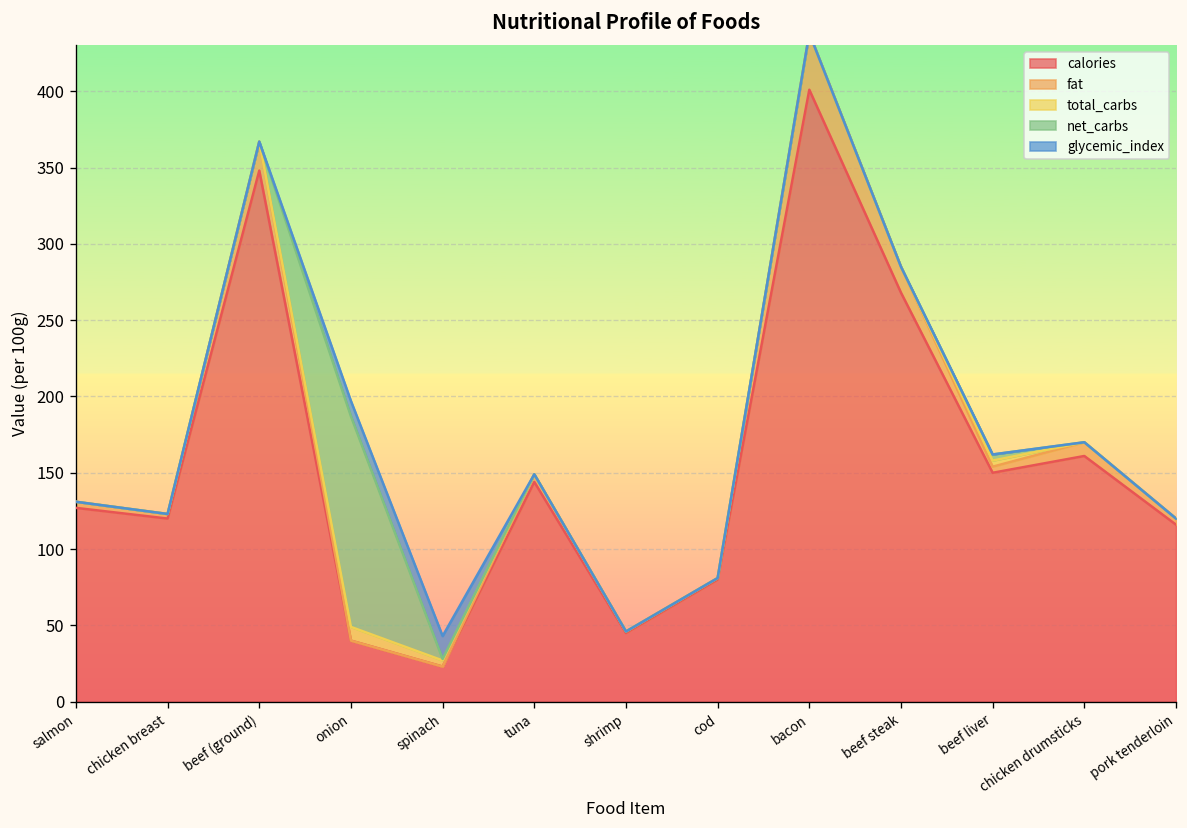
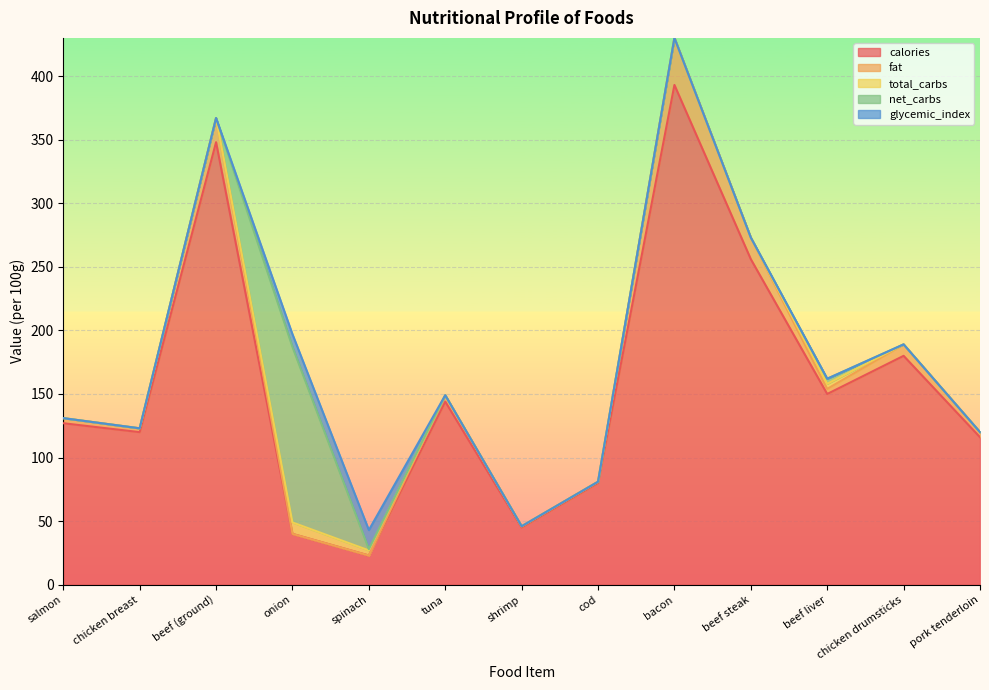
calories, bacon: 401 -> 393
calories, beef steak: 268 -> 256
calories, chicken drumsticks: 161 -> 180
